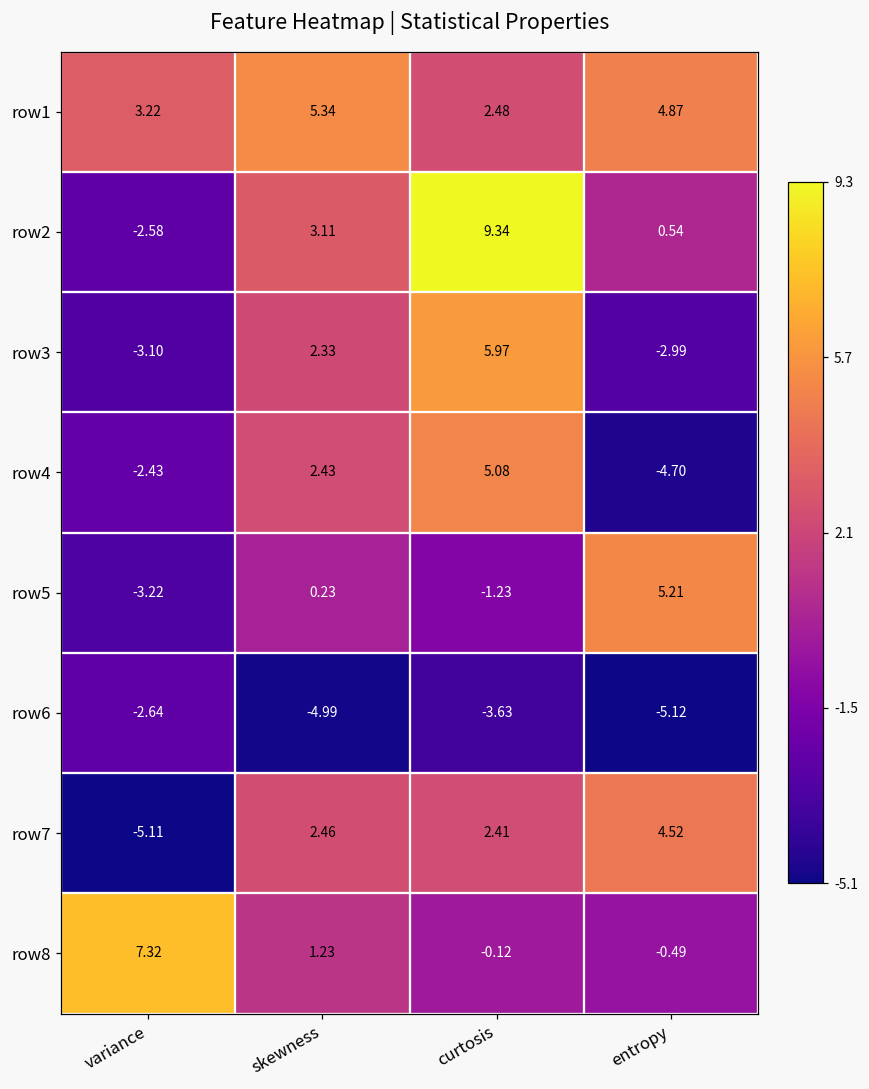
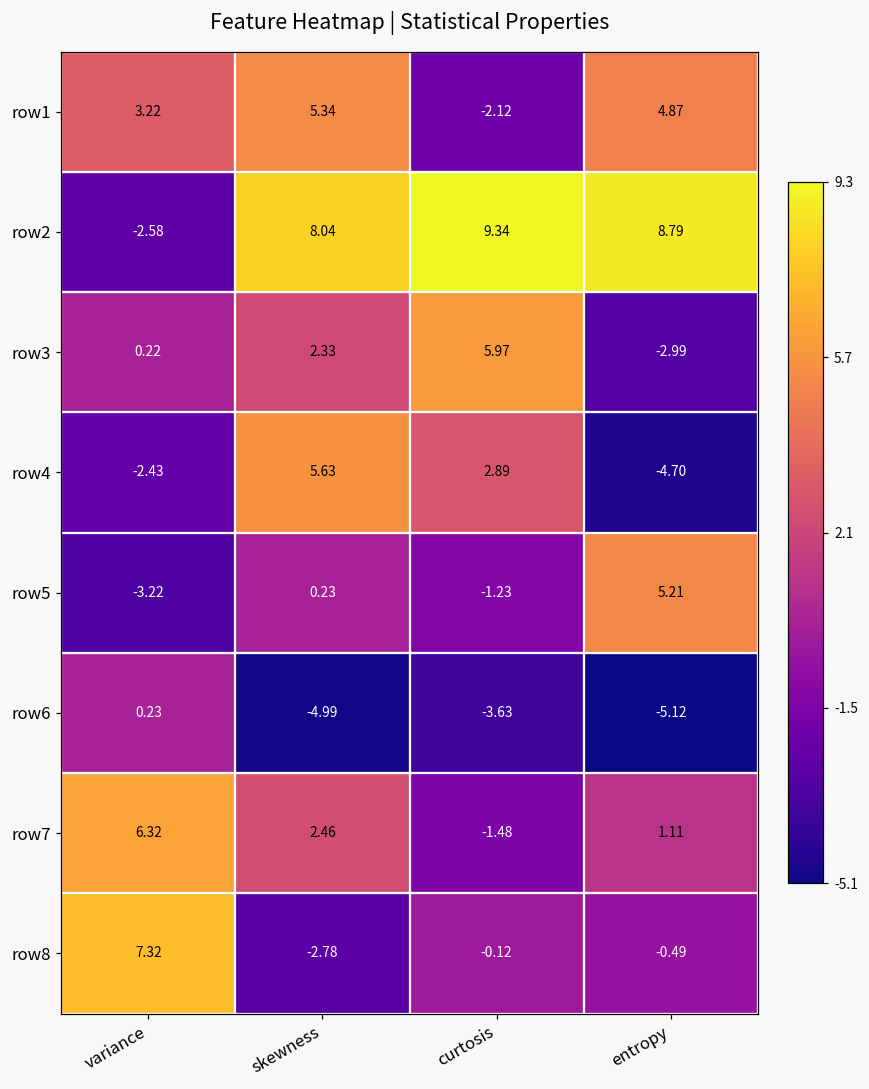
row1, curtosis: 2.48 -> -2.12
row2, skewness: 3.11 -> 8.04
row2, entropy: 0.54 -> 8.79
row3, variance: -3.10 -> 0.22
row4, skewness: 2.43 -> 5.63
row4, curtosis: 5.08 -> 2.89
row6, variance: -2.64 -> 0.23
row7, variance: -5.11 -> 6.32
row7, curtosis: 2.41 -> -1.48
row7, entropy: 4.52 -> 1.11
row8, skewness: 1.23 -> -2.78
